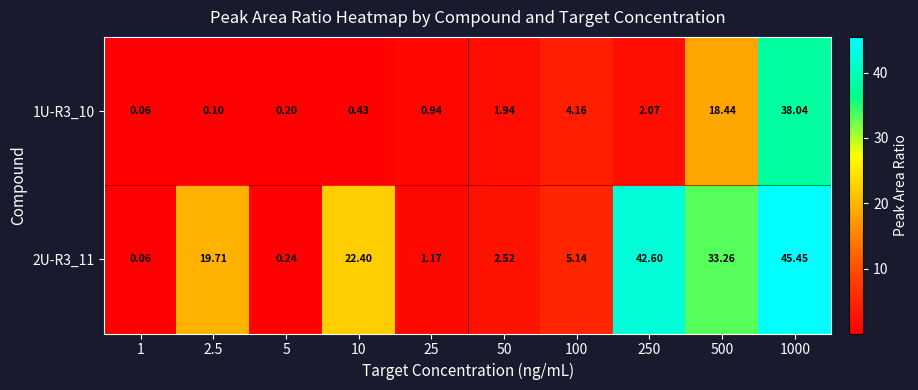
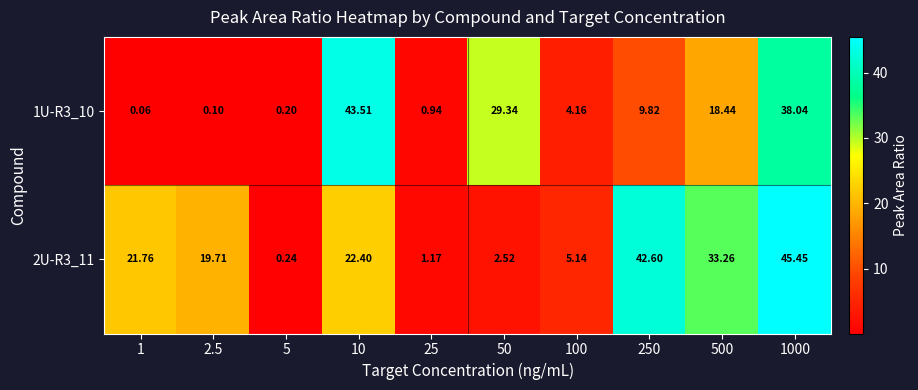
1U-R3_10, 10: 0.43 -> 43.51
1U-R3_10, 50: 1.94 -> 29.34
1U-R3_10, 250: 2.07 -> 9.82
2U-R3_11, 1: 0.06 -> 21.76
